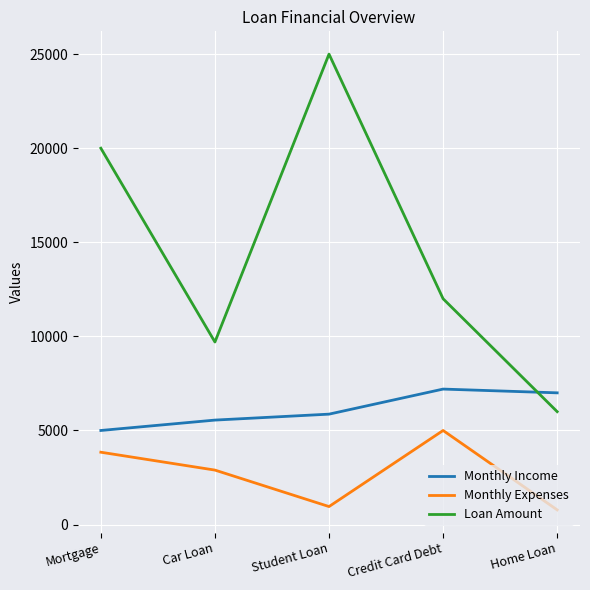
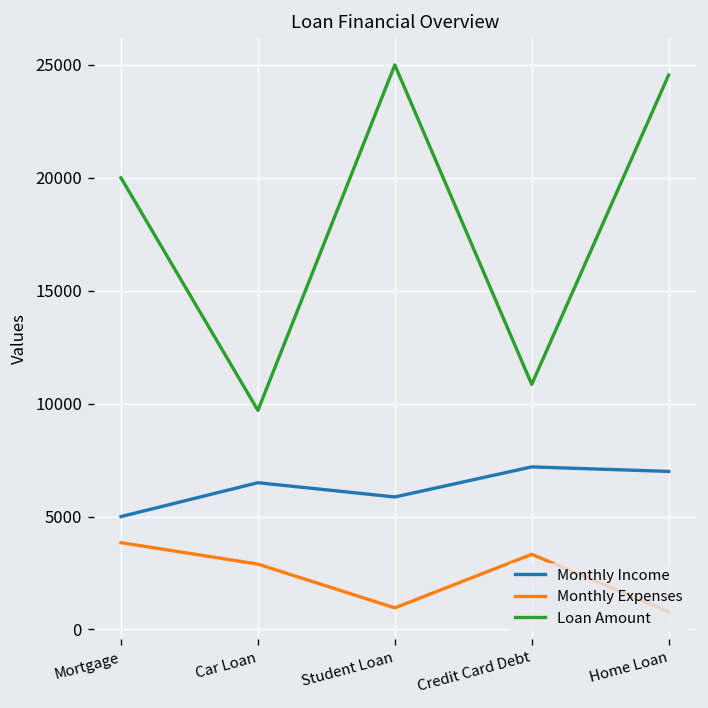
Monthly Income, Car Loan: 5600 -> 6500
Monthly Expenses, Credit Card Debt: 5000 -> 3300
Loan Amount, Credit Card Debt: 12000 -> 10900
Loan Amount, Home Loan: 6000 -> 24600
